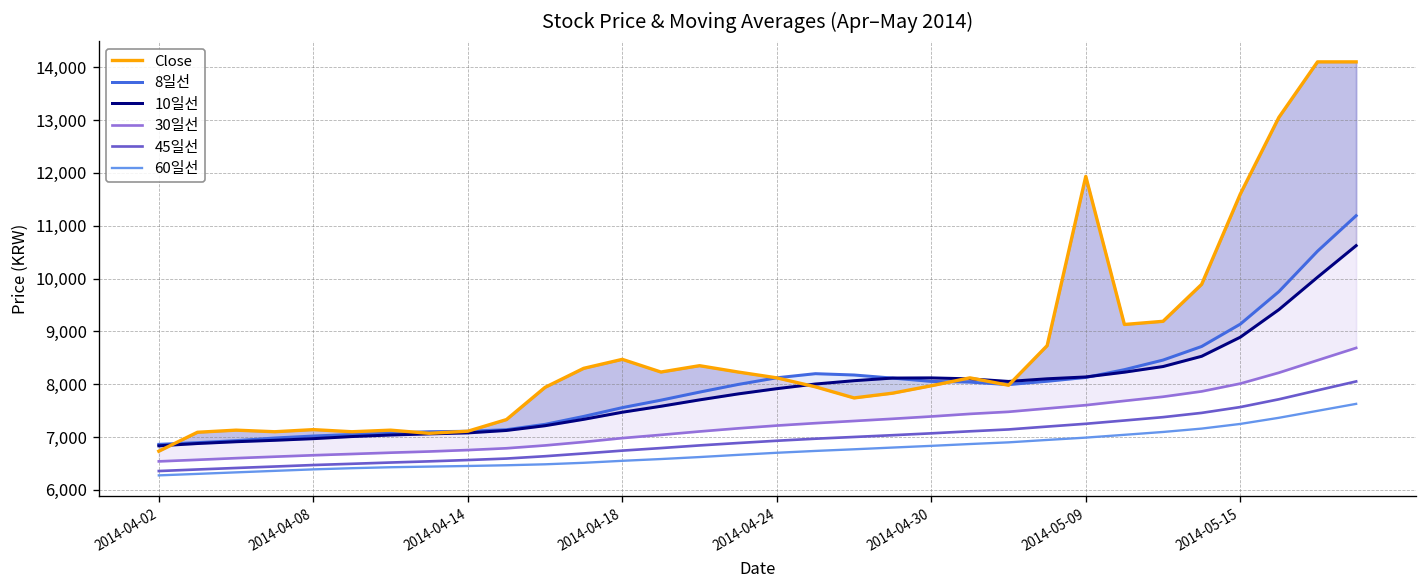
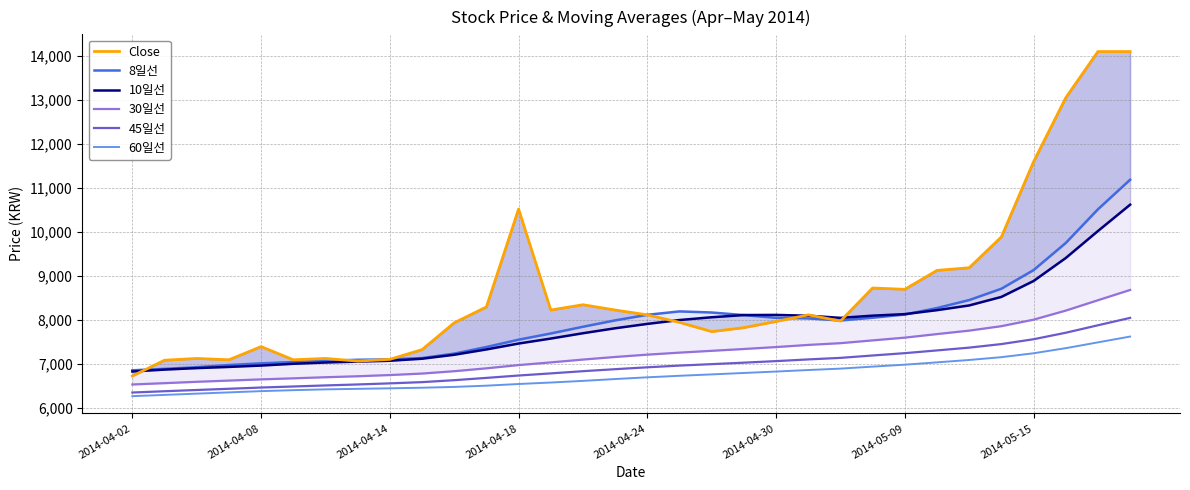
Close, 2014-04-08: 7,100 -> 7,400
Close, 2014-04-18: 8,500 -> 10,500
Close, 2014-05-09: 11,900 -> 8,700
